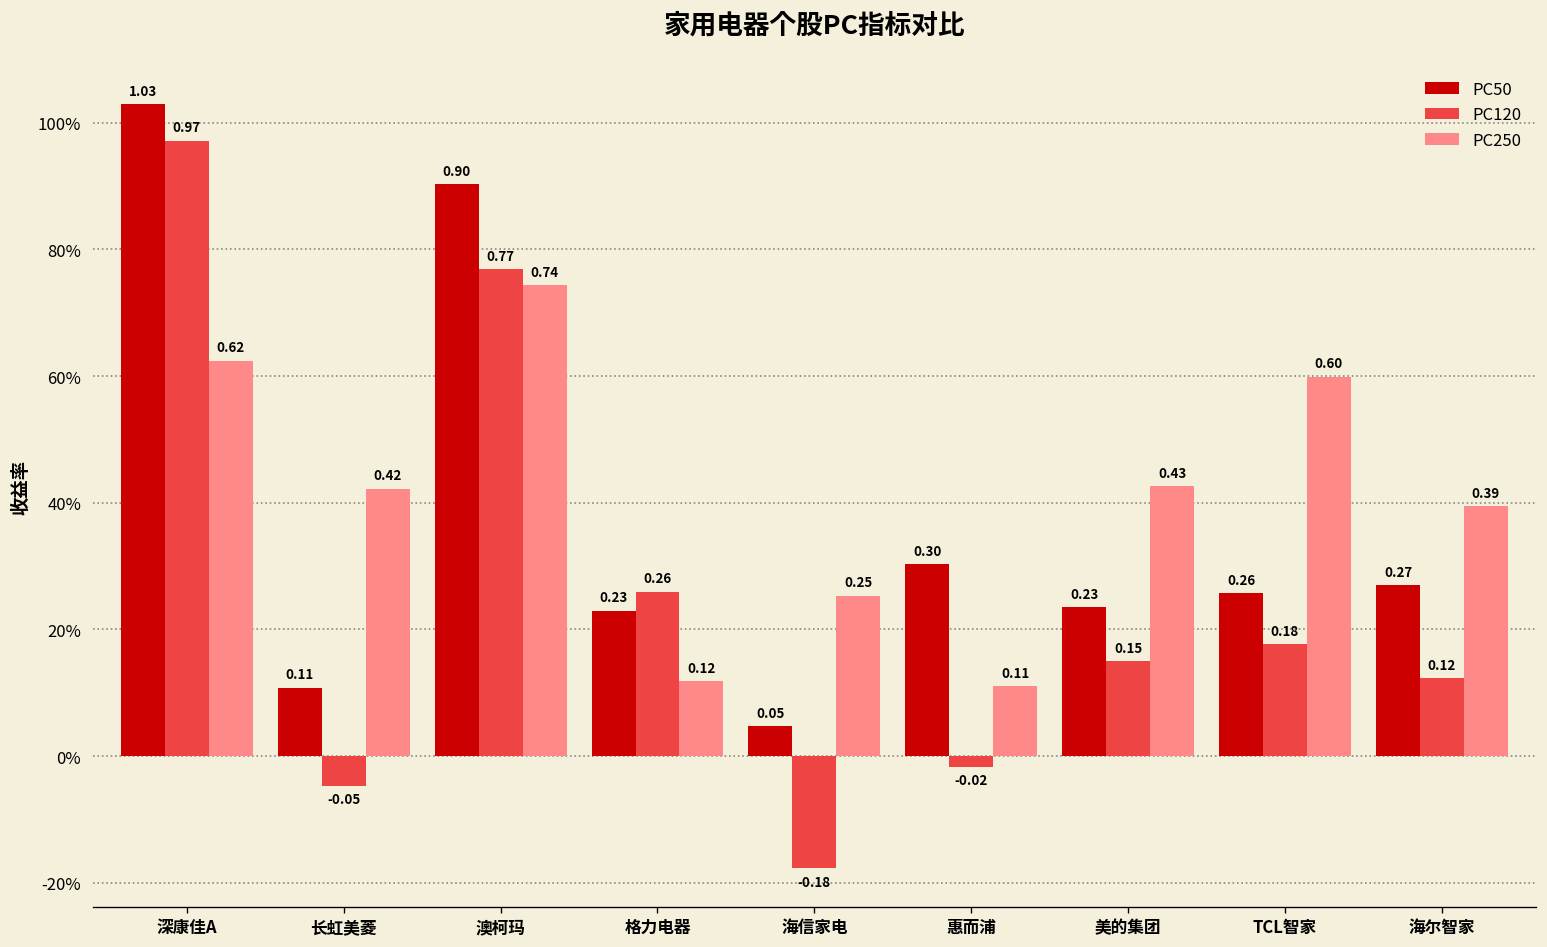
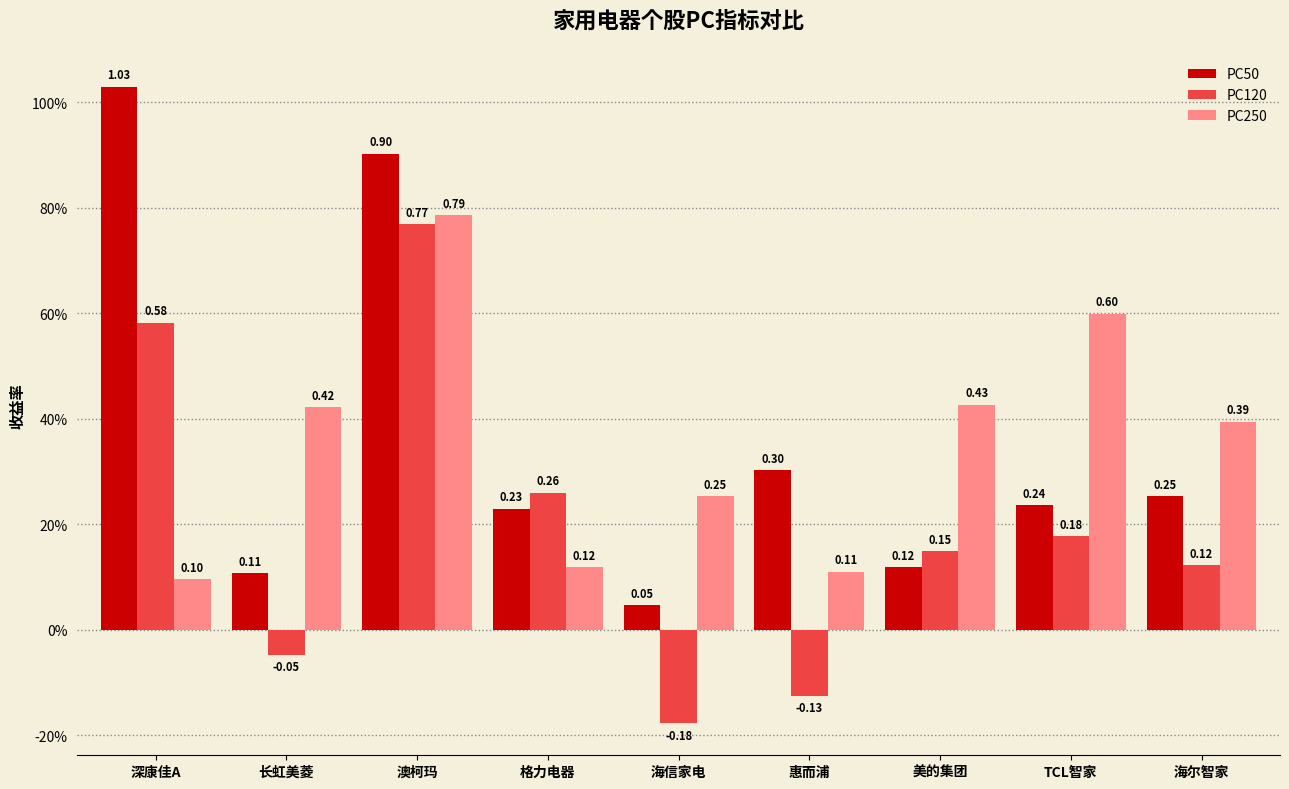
PC120, 深康佳A: 0.97 -> 0.58
PC250, 深康佳A: 0.62 -> 0.10
PC250, 澳柯玛: 0.74 -> 0.79
PC120, 惠而浦: -0.02 -> -0.13
PC50, 美的集团: 0.23 -> 0.12
PC50, TCL智家: 0.26 -> 0.24
PC50, 海尔智家: 0.27 -> 0.25
